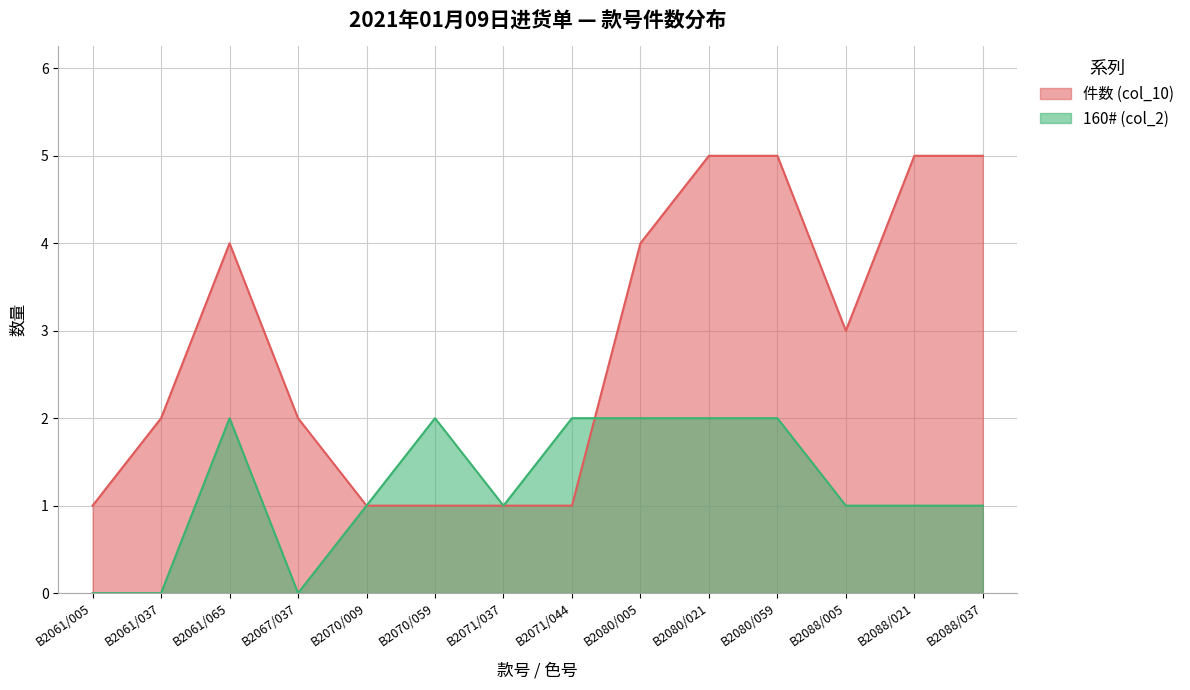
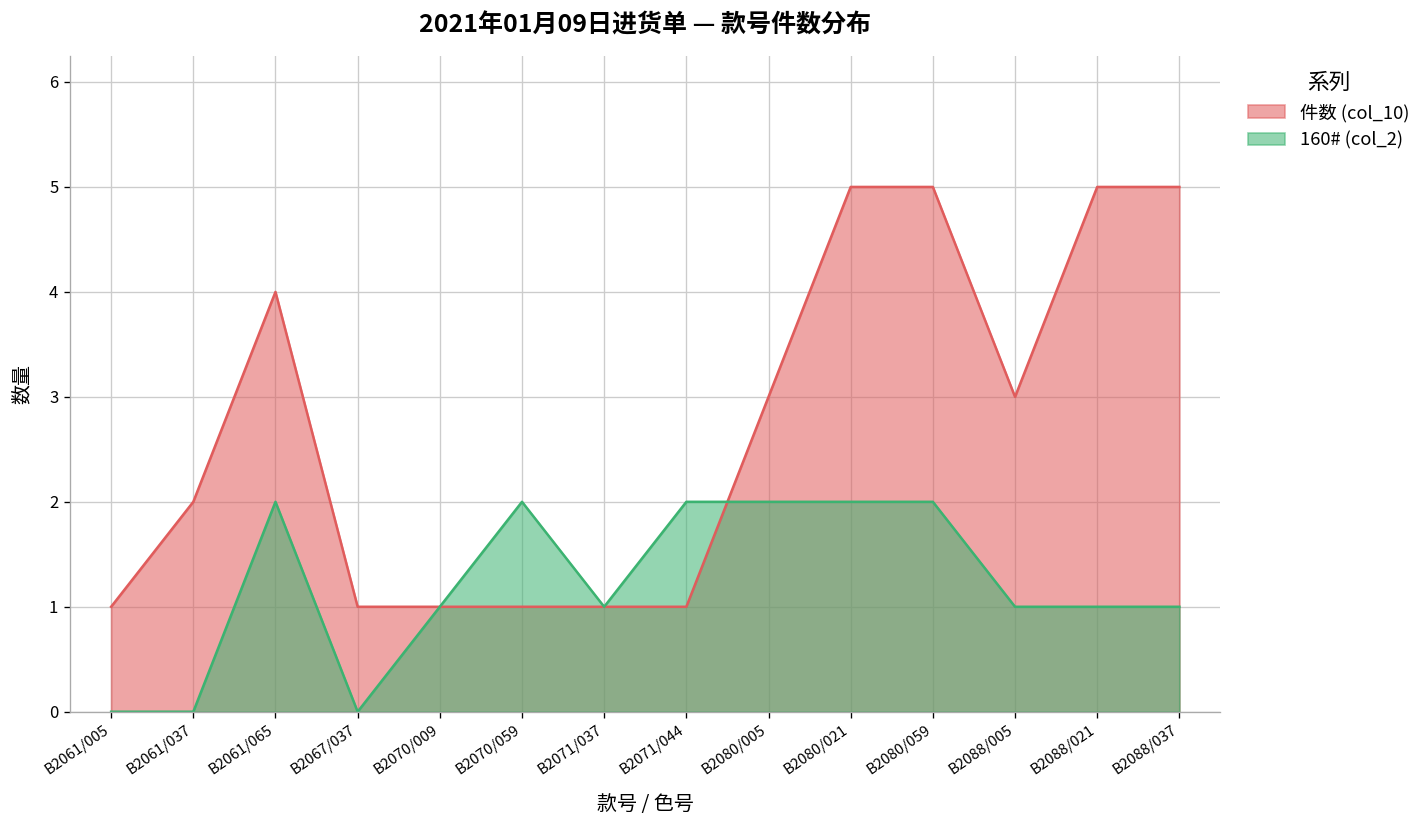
件数 (col_10), B2067/037: 2 -> 1
件数 (col_10), B2080/005: 4 -> 3
